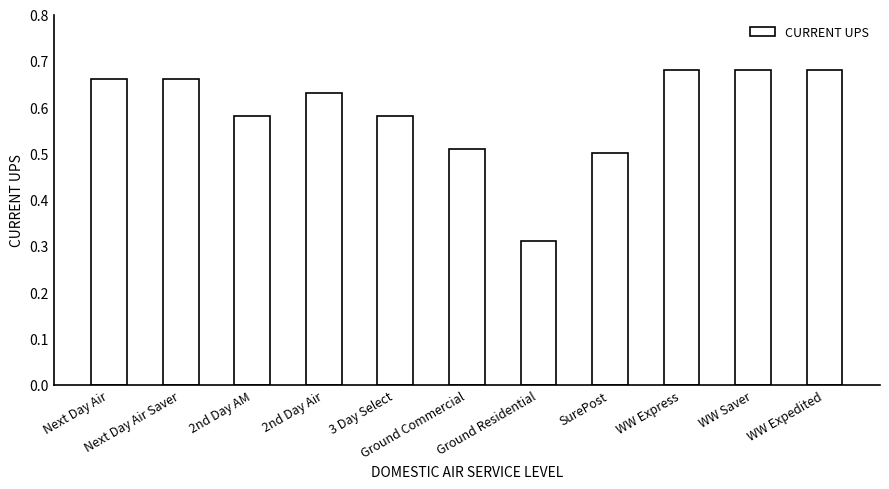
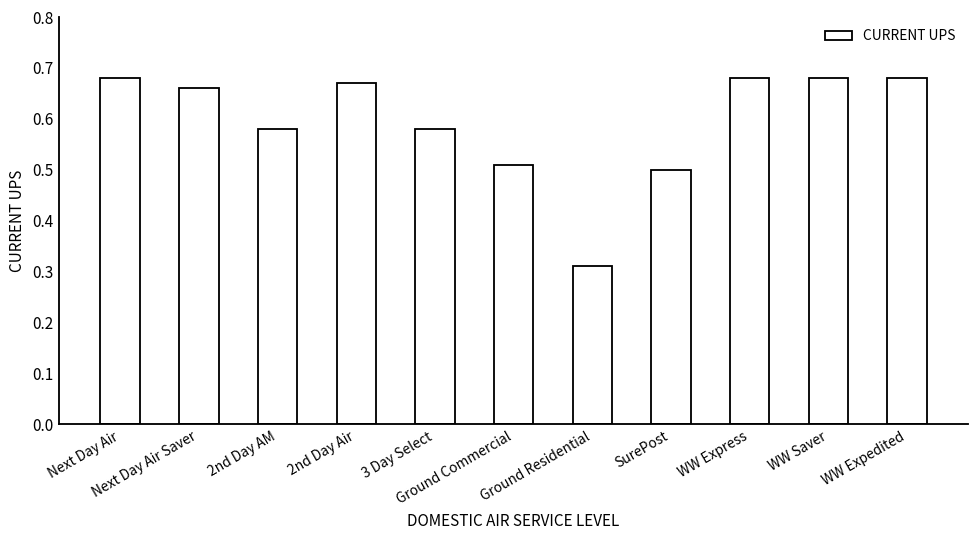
Next Day Air: 0.66 -> 0.68
2nd Day Air: 0.63 -> 0.67
